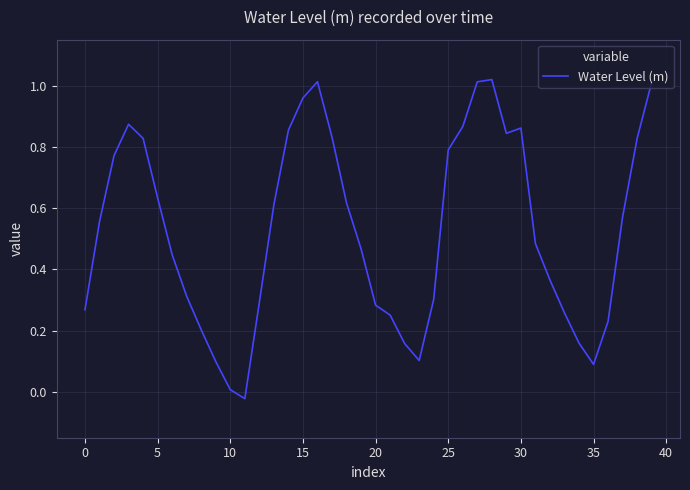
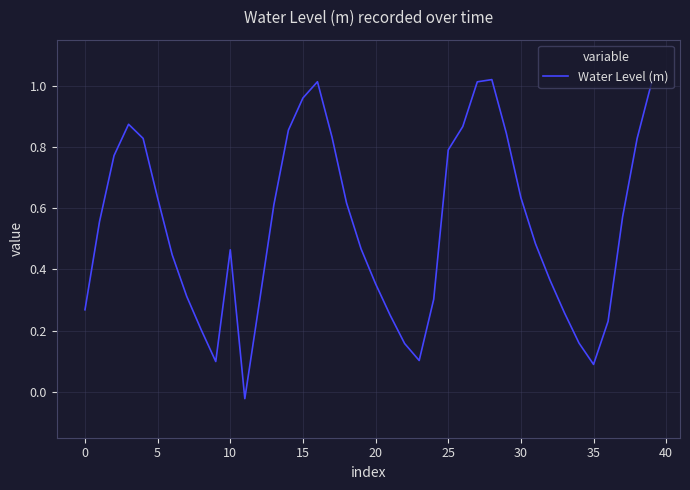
10: 0.01 -> 0.46
20: 0.28 -> 0.35
30: 0.86 -> 0.63
